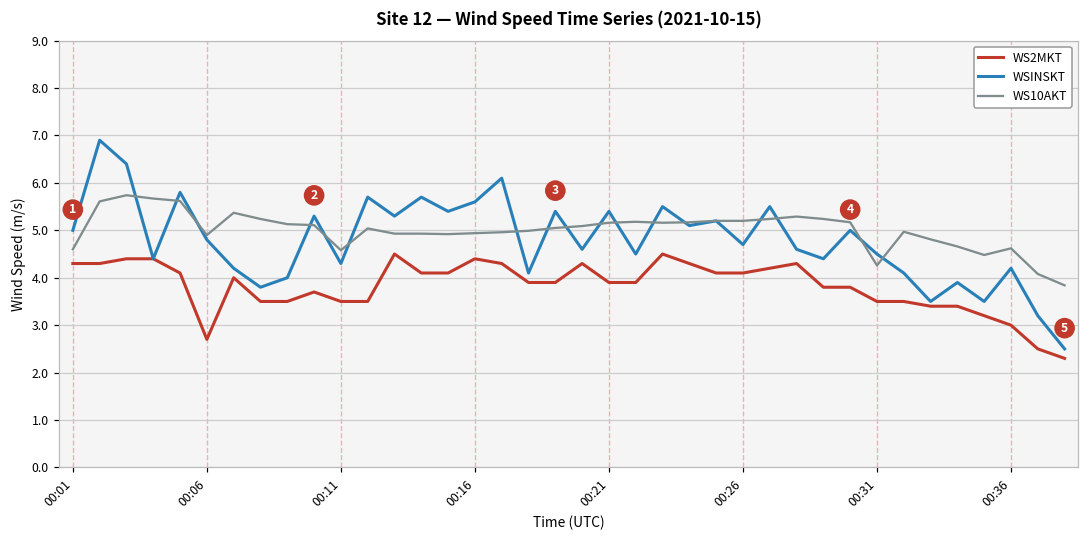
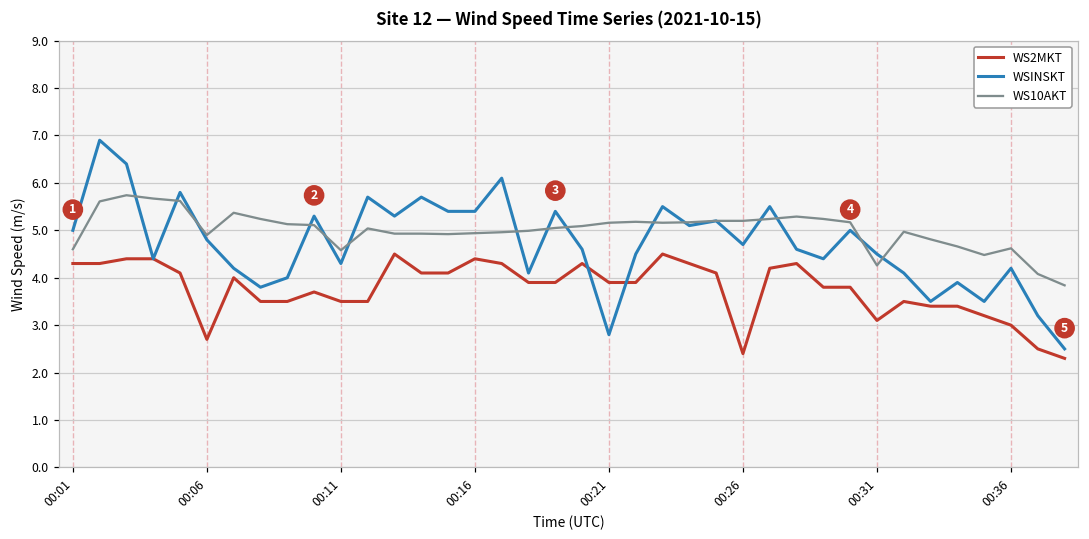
WSINSKT, 00:16: 5.6 -> 5.4
WSINSKT, 00:21: 5.4 -> 2.8
WS2MKT, 00:26: 4.1 -> 2.4
WS2MKT, 00:31: 3.5 -> 3.1
